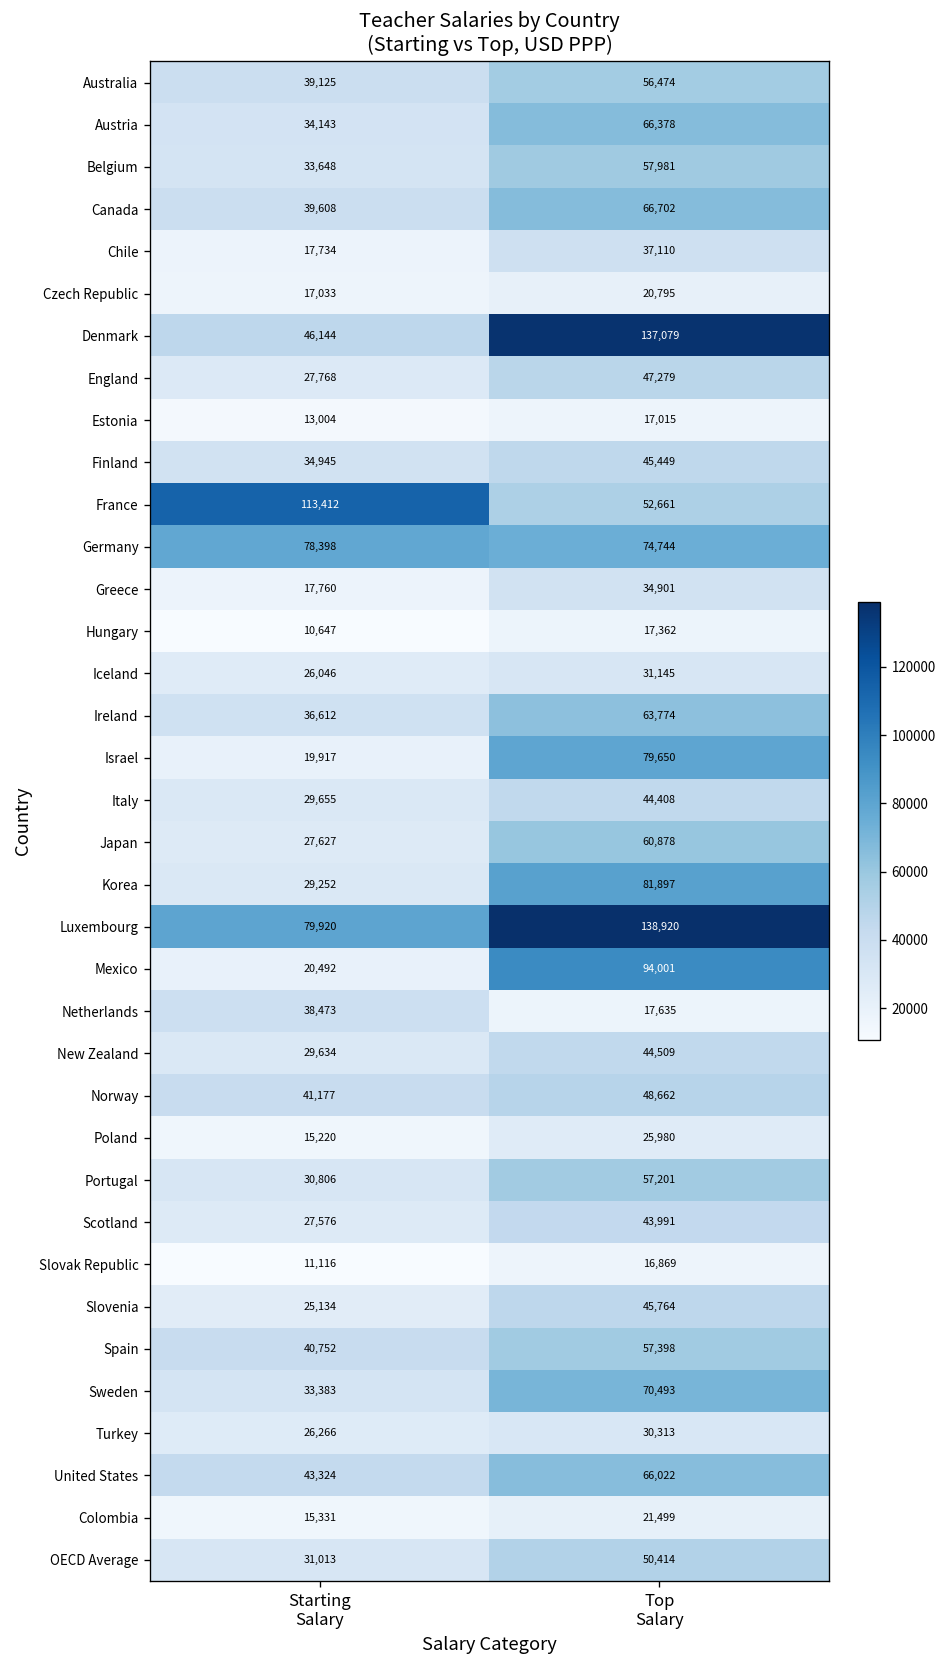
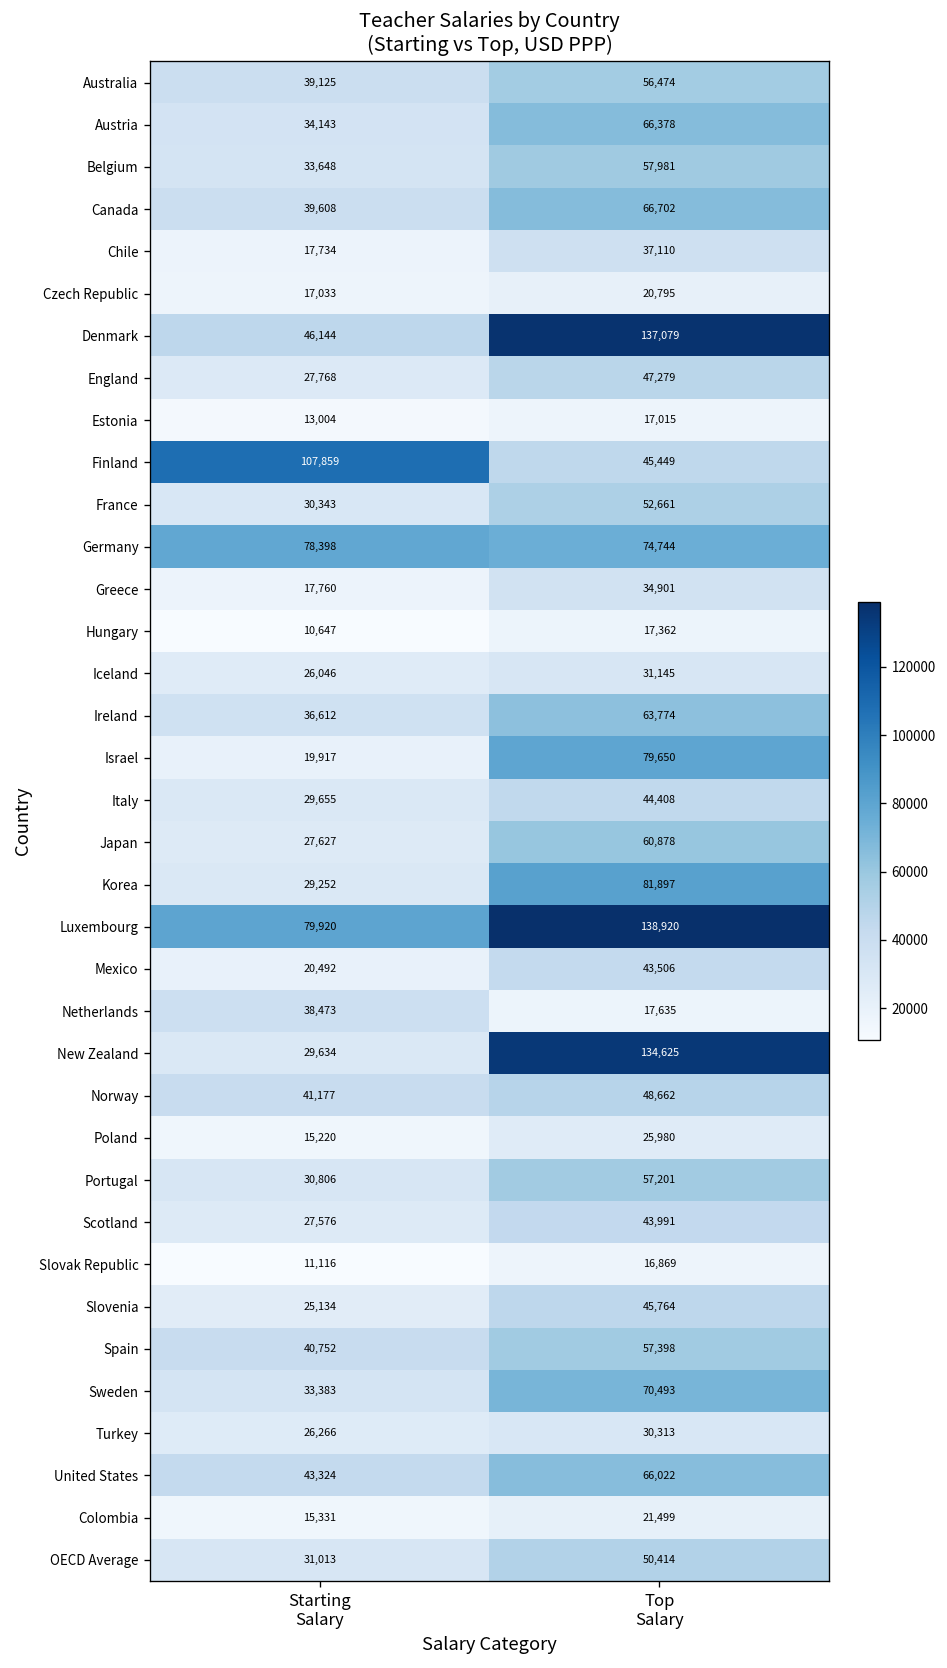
Finland, Starting Salary: 34,945 -> 107,859
France, Starting Salary: 113,412 -> 30,343
Mexico, Top Salary: 94,001 -> 43,506
New Zealand, Top Salary: 44,509 -> 134,625
